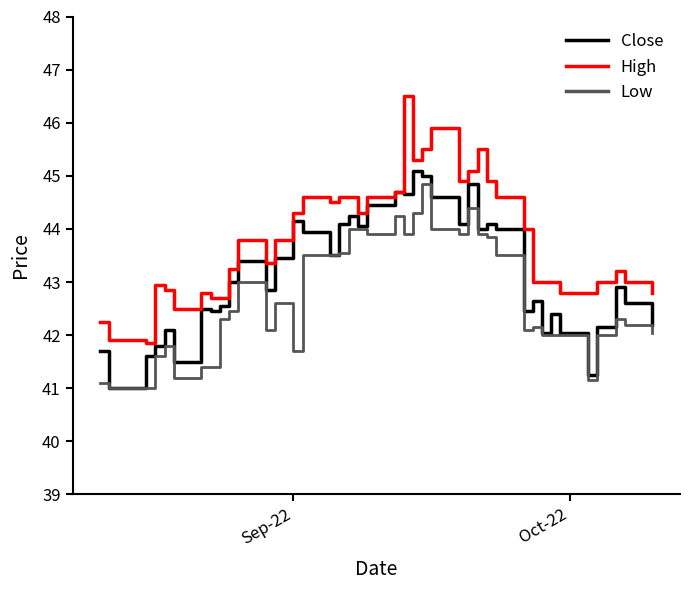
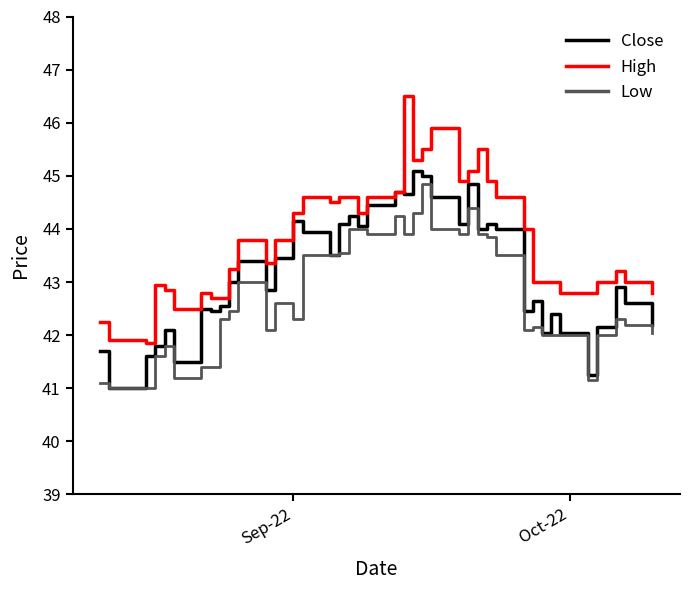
Low, Sep-22: 41.7 -> 42.3
